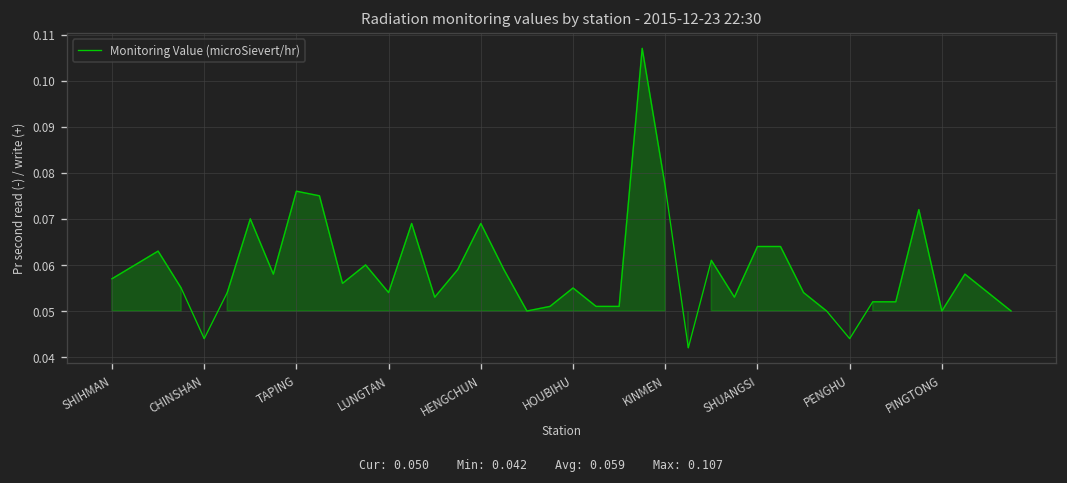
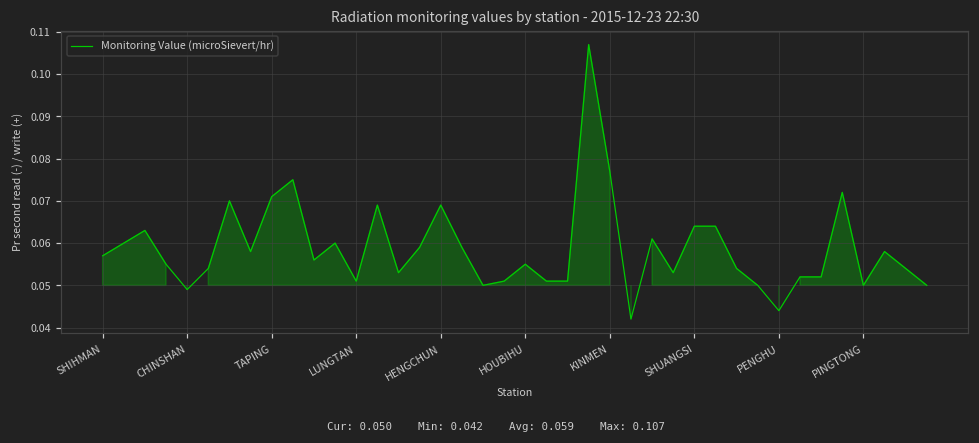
CHINSHAN: 0.044 -> 0.049
TAPING: 0.076 -> 0.071
LUNGTAN: 0.054 -> 0.051
